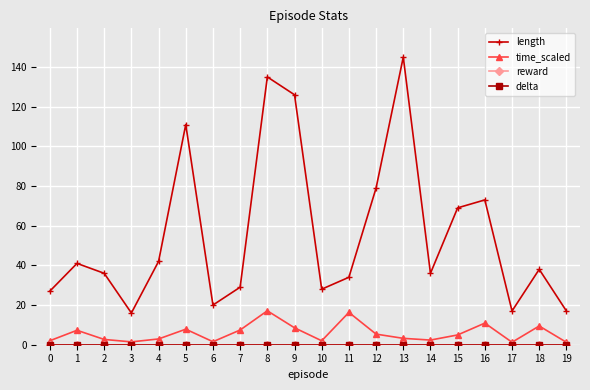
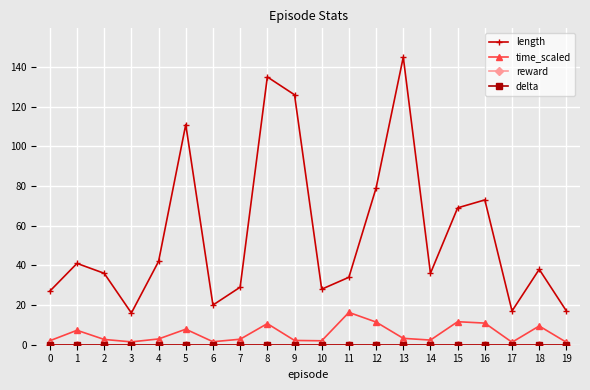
time_scaled, 7: 7 -> 3
time_scaled, 8: 17 -> 11
time_scaled, 9: 9 -> 2
time_scaled, 12: 5 -> 11
time_scaled, 15: 5 -> 12
